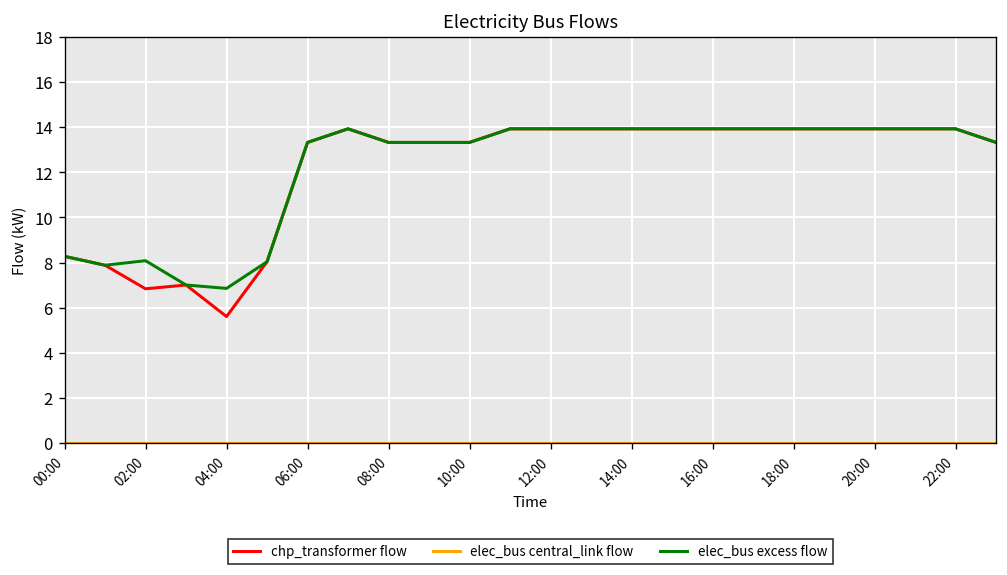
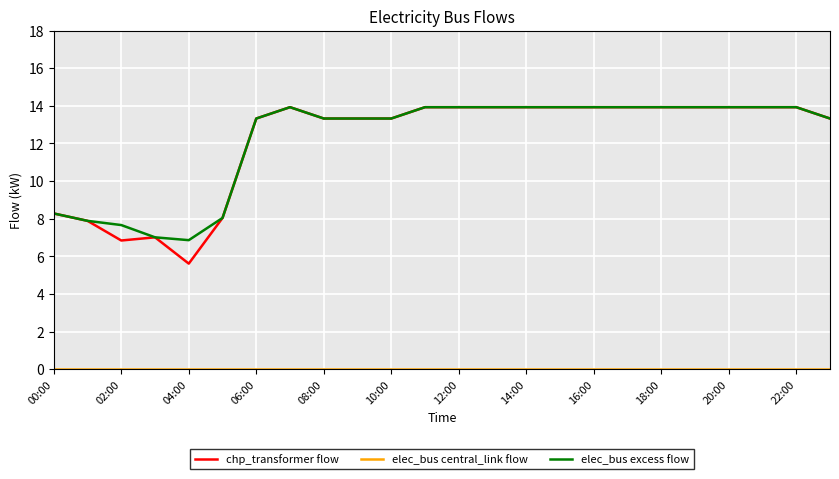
elec_bus excess flow, 02:00: 8.1 -> 7.7
